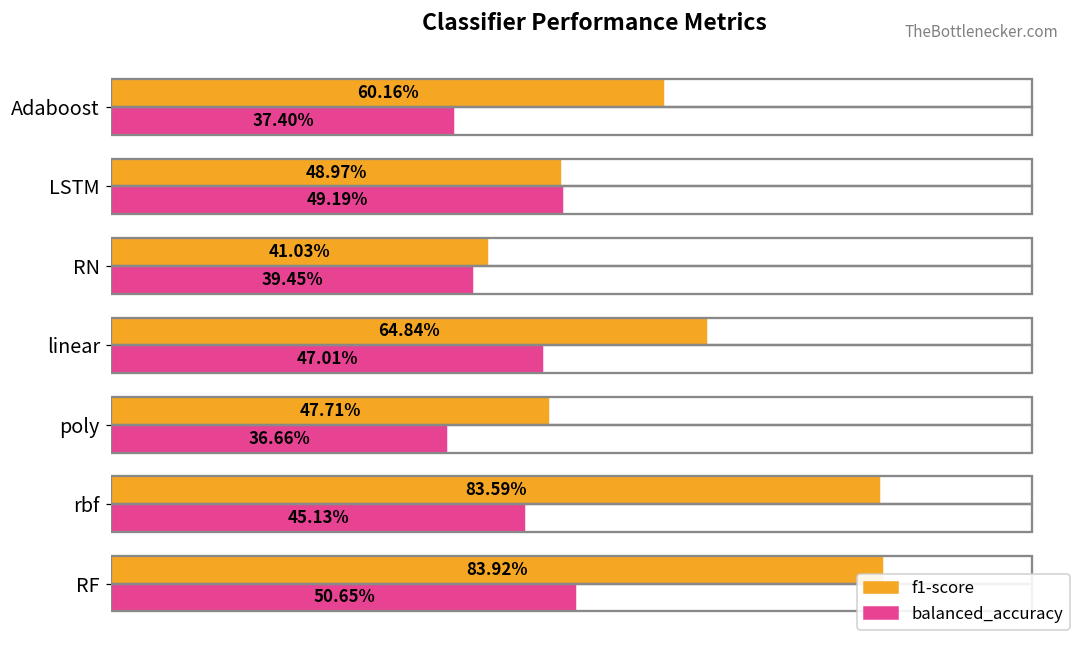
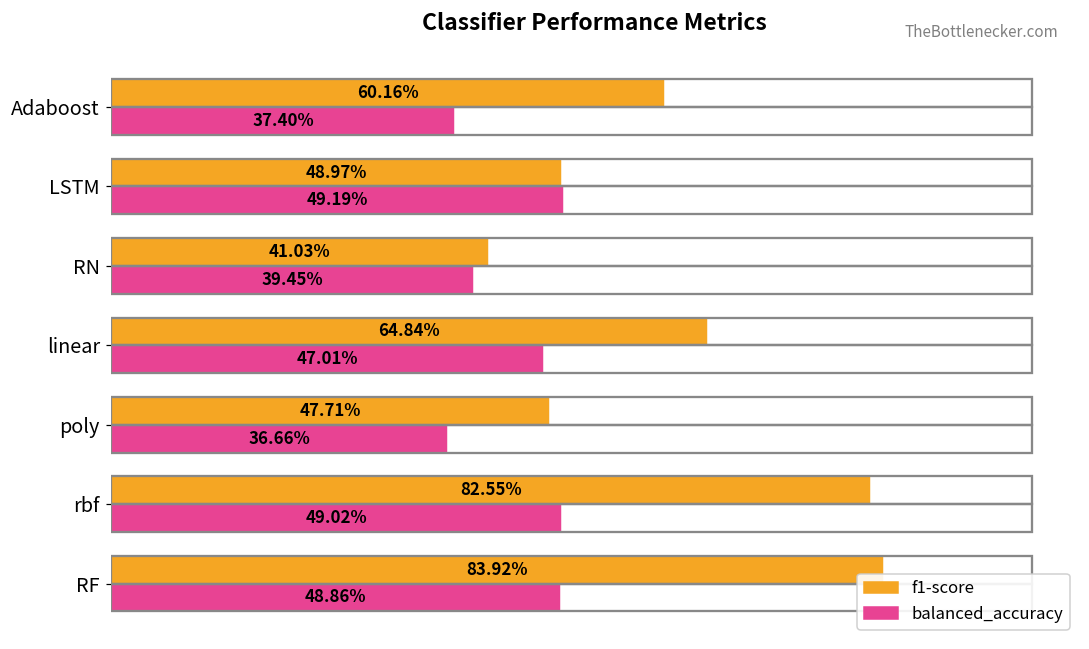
f1-score, rbf: 83.59% -> 82.55%
balanced_accuracy, rbf: 45.13% -> 49.02%
balanced_accuracy, RF: 50.65% -> 48.86%
